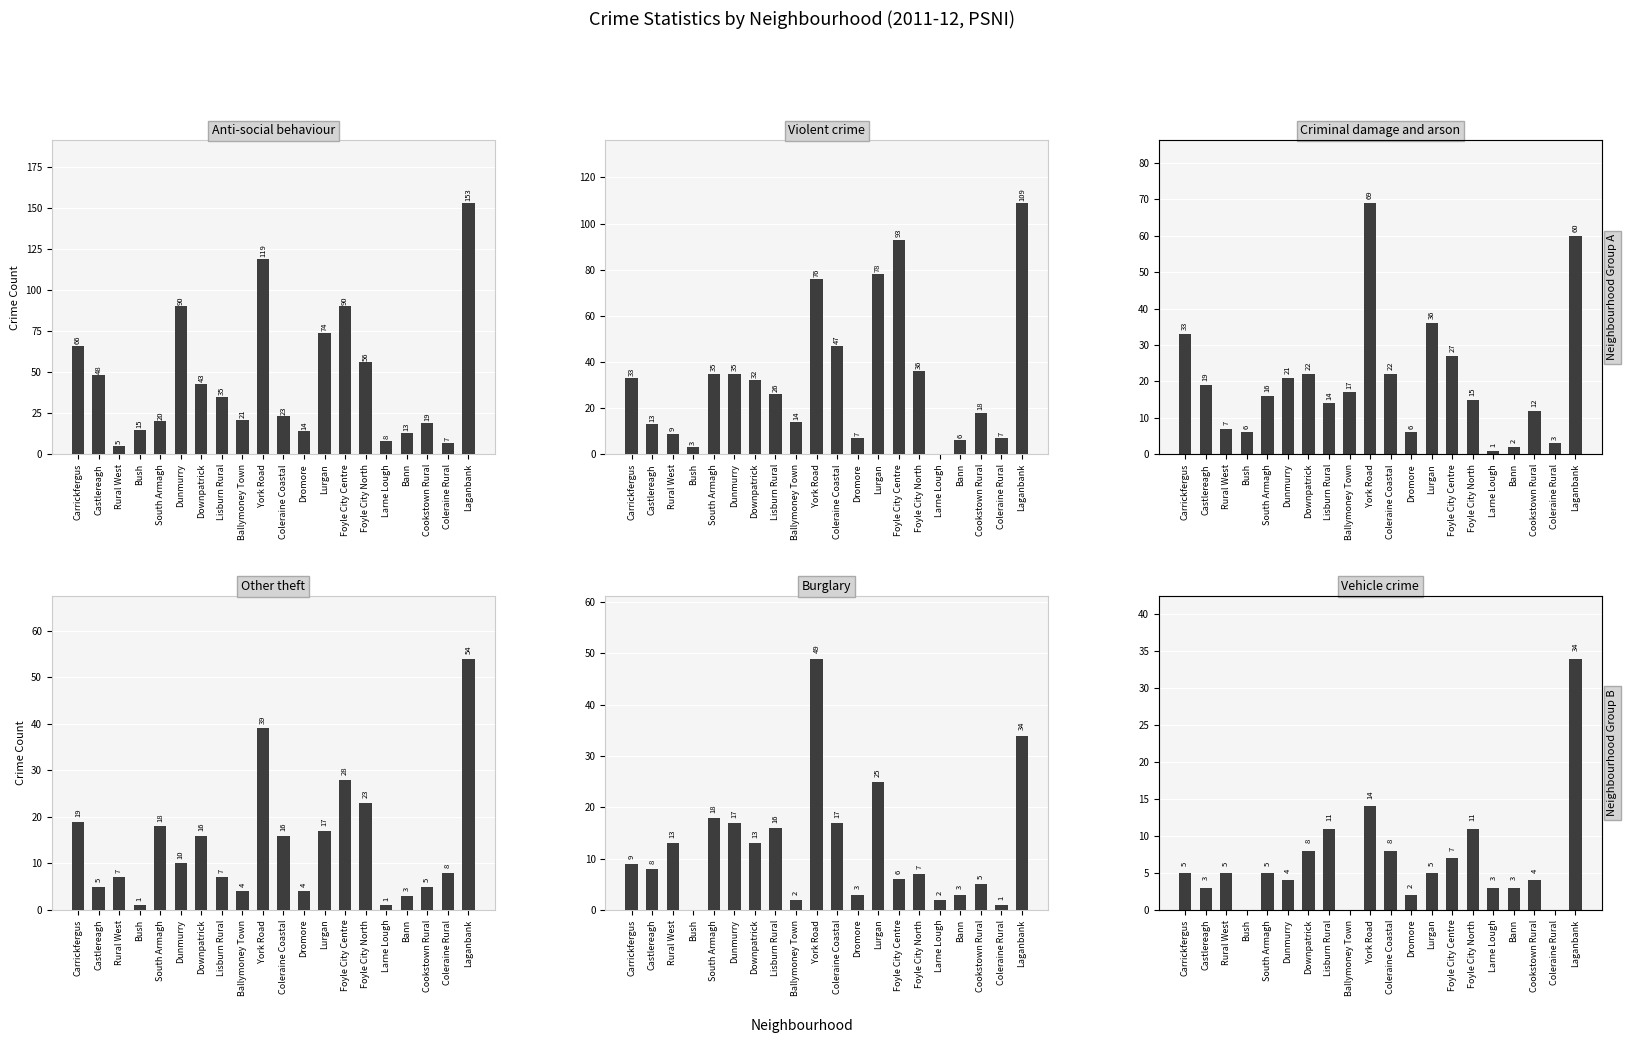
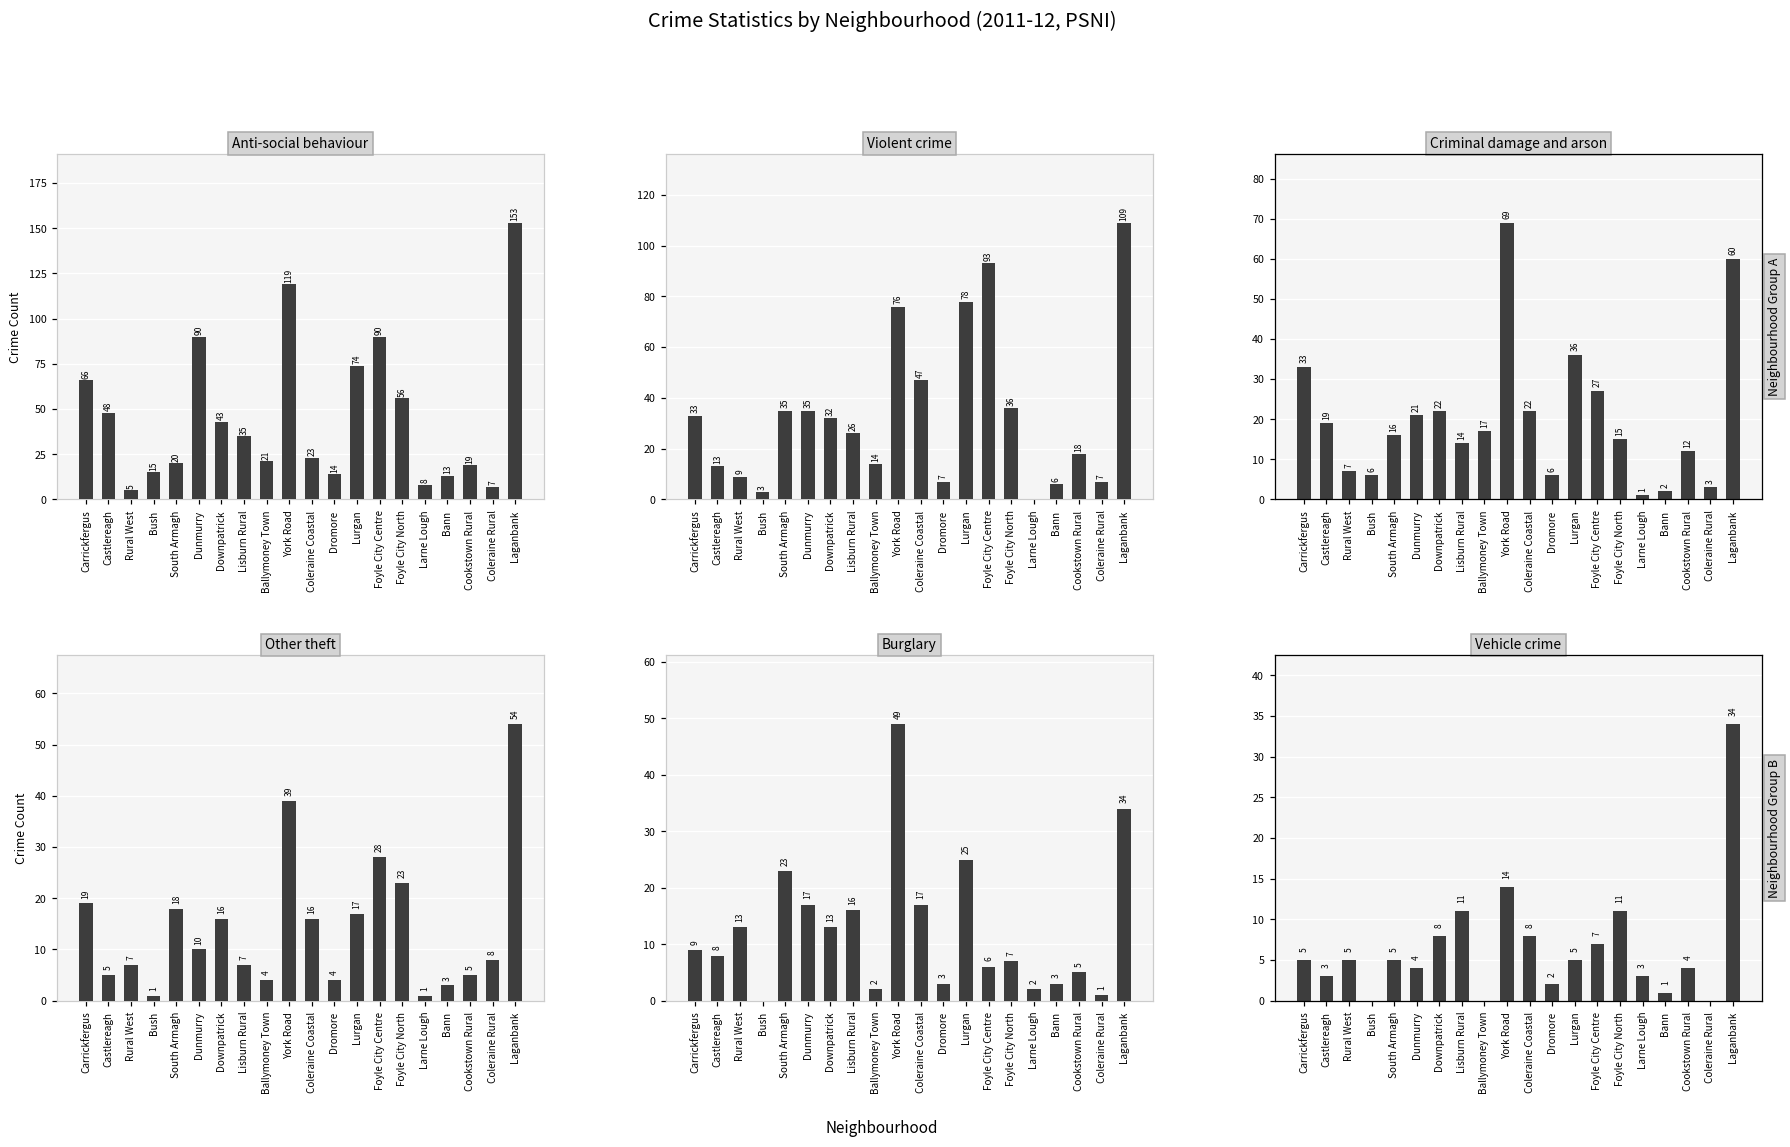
Burglary, South Armagh: 18 -> 23
Vehicle crime, Bann: 3 -> 1
